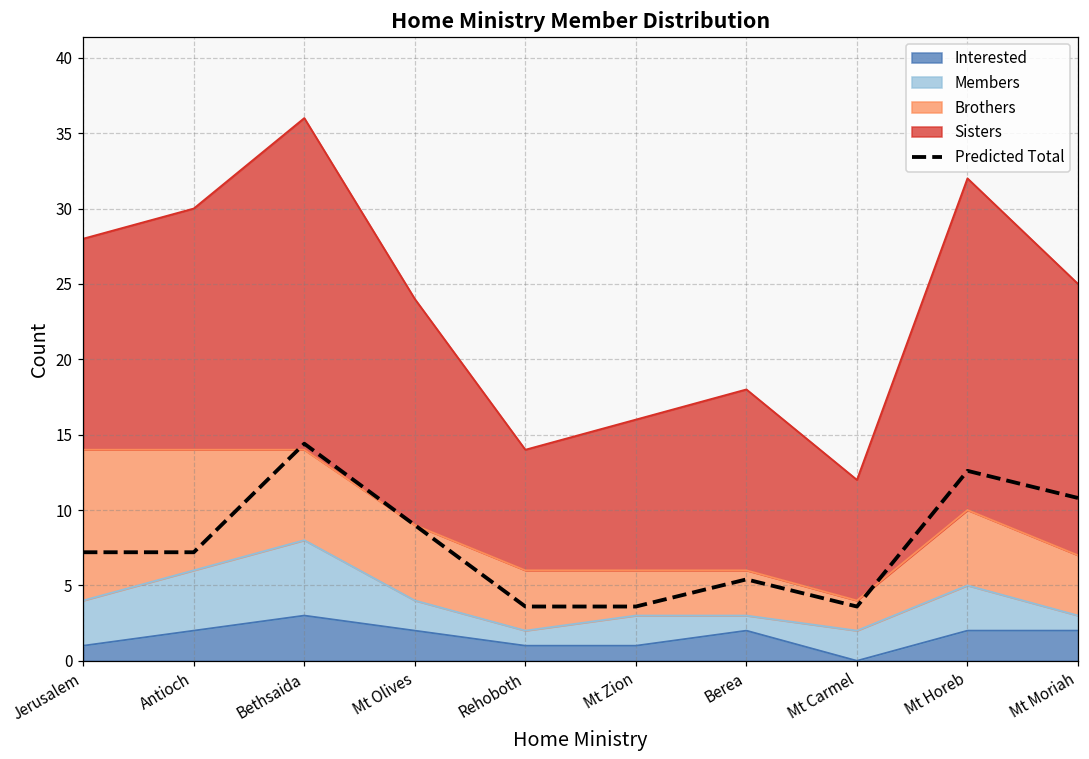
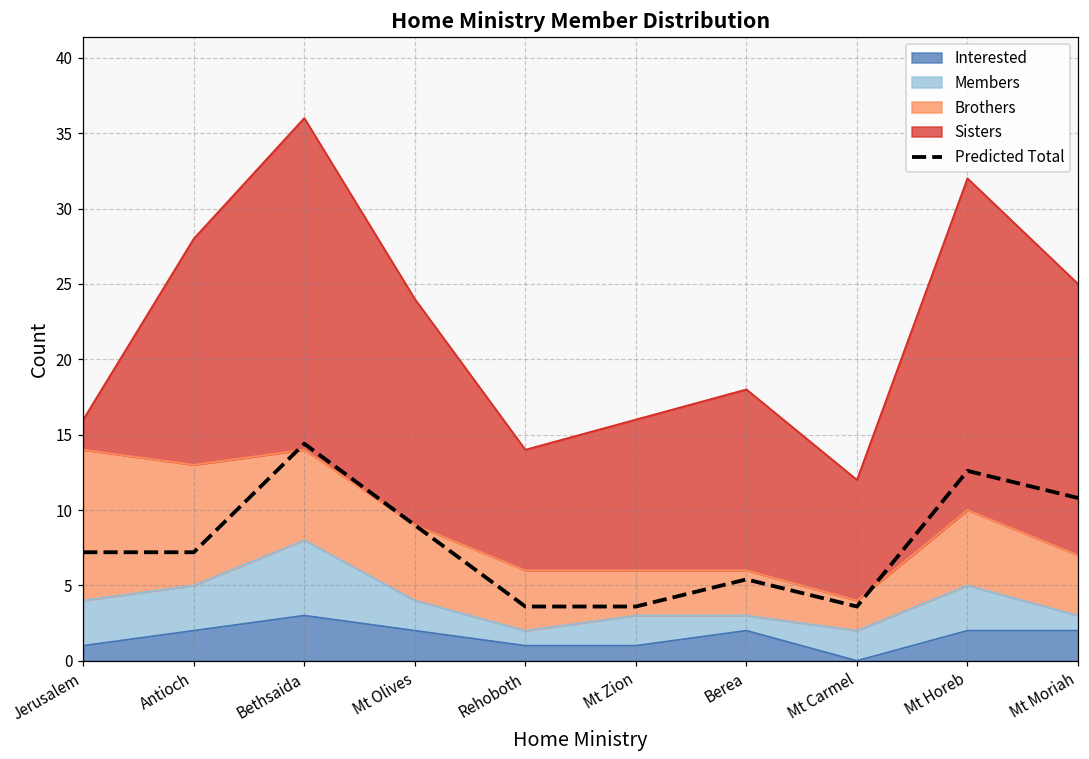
Sisters, Jerusalem: 14 -> 2
Members, Antioch: 4 -> 3
Sisters, Antioch: 16 -> 15
